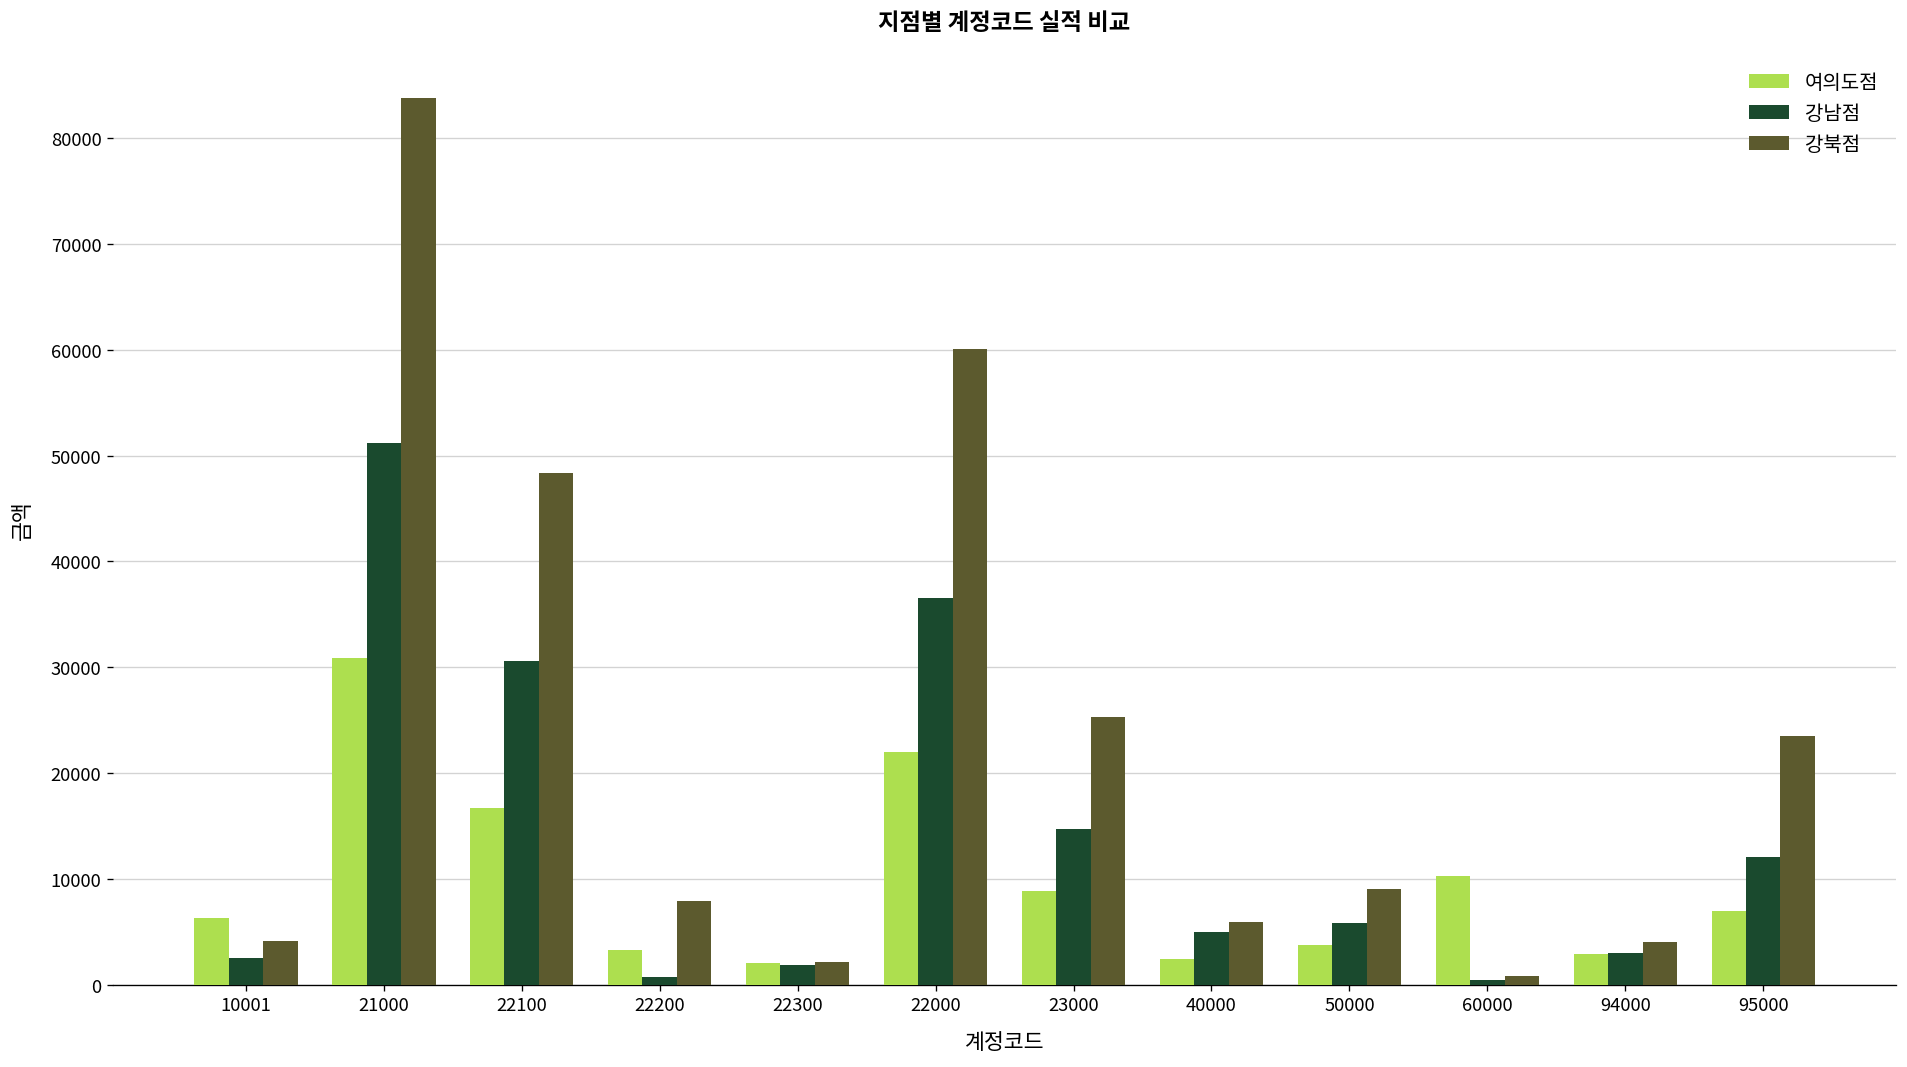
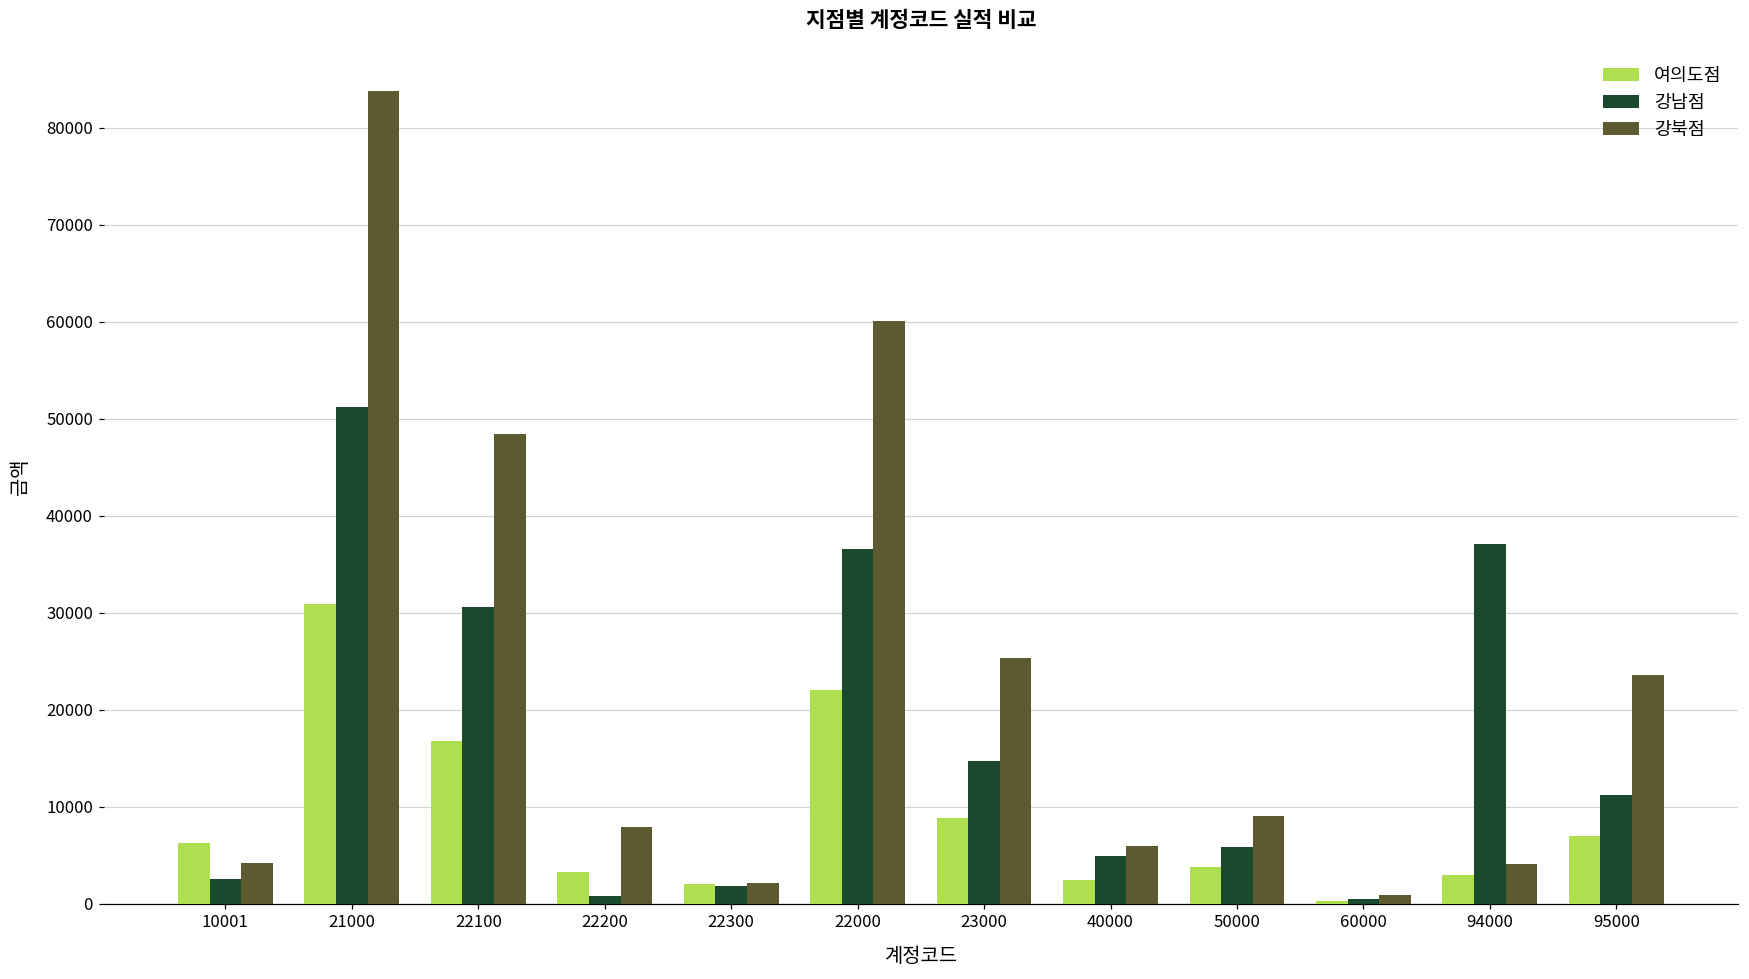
여의도점, 60000: 10000 -> 0
강남점, 94000: 3000 -> 37000
강남점, 95000: 12000 -> 11000
